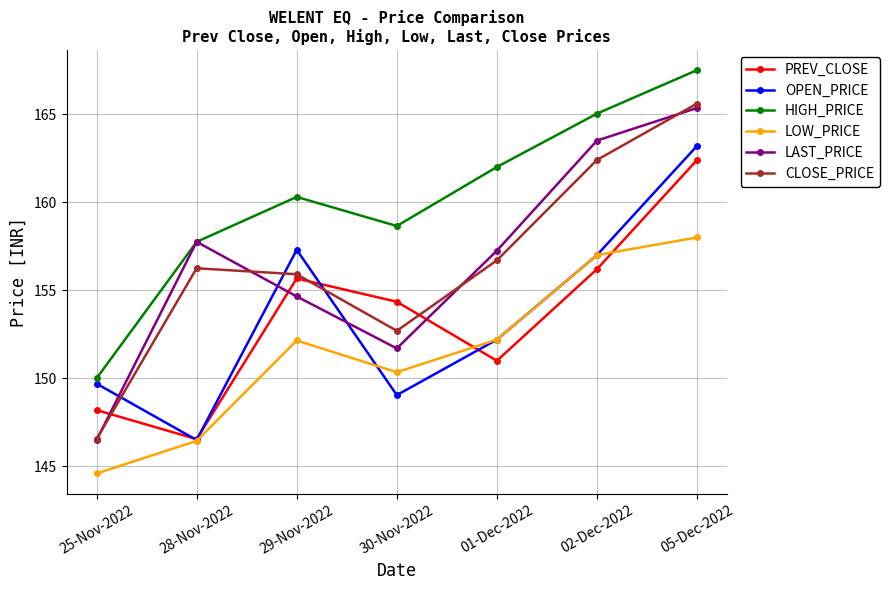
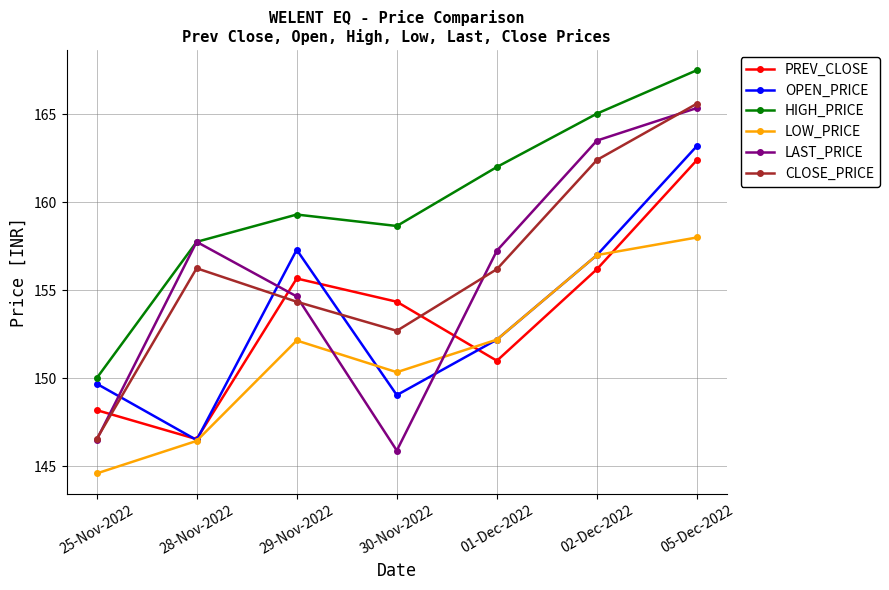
HIGH_PRICE, 29-Nov-2022: 160.3 -> 159.3
CLOSE_PRICE, 29-Nov-2022: 155.9 -> 154.4
LAST_PRICE, 30-Nov-2022: 151.7 -> 145.9
CLOSE_PRICE, 01-Dec-2022: 156.7 -> 156.2
